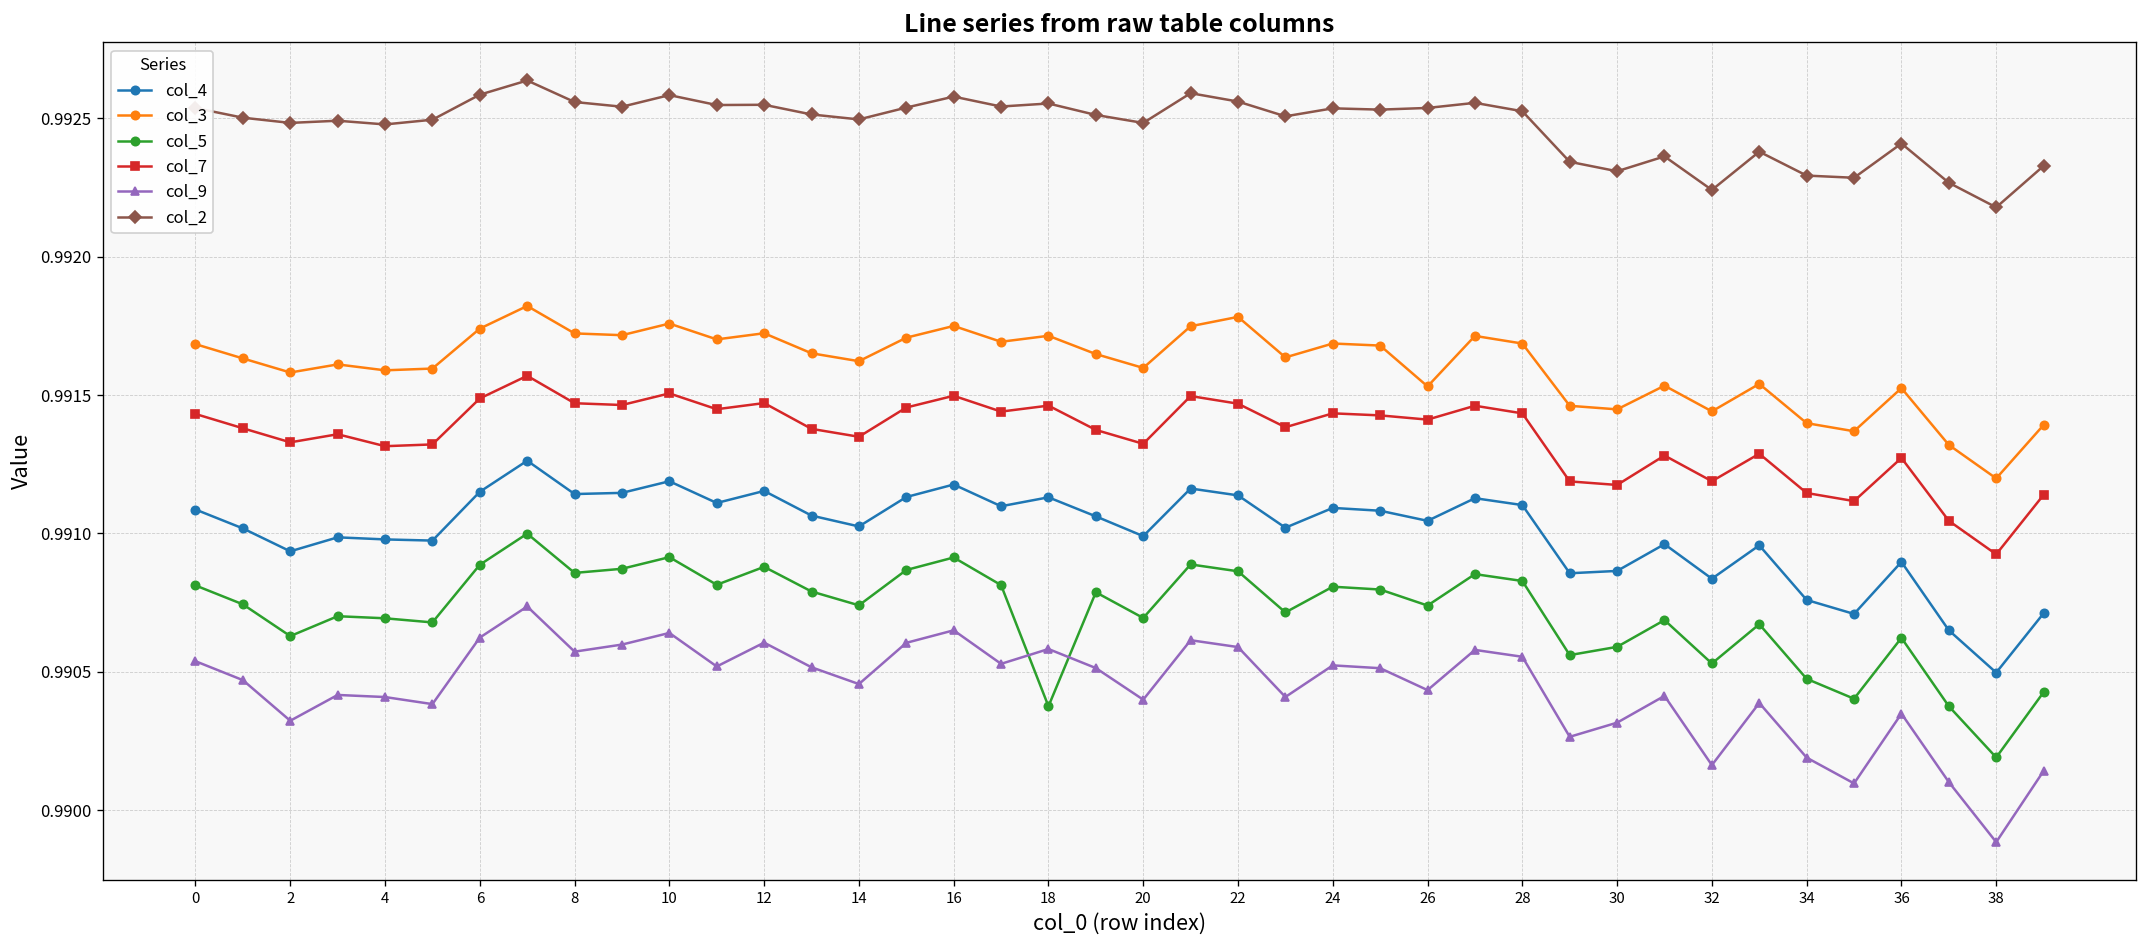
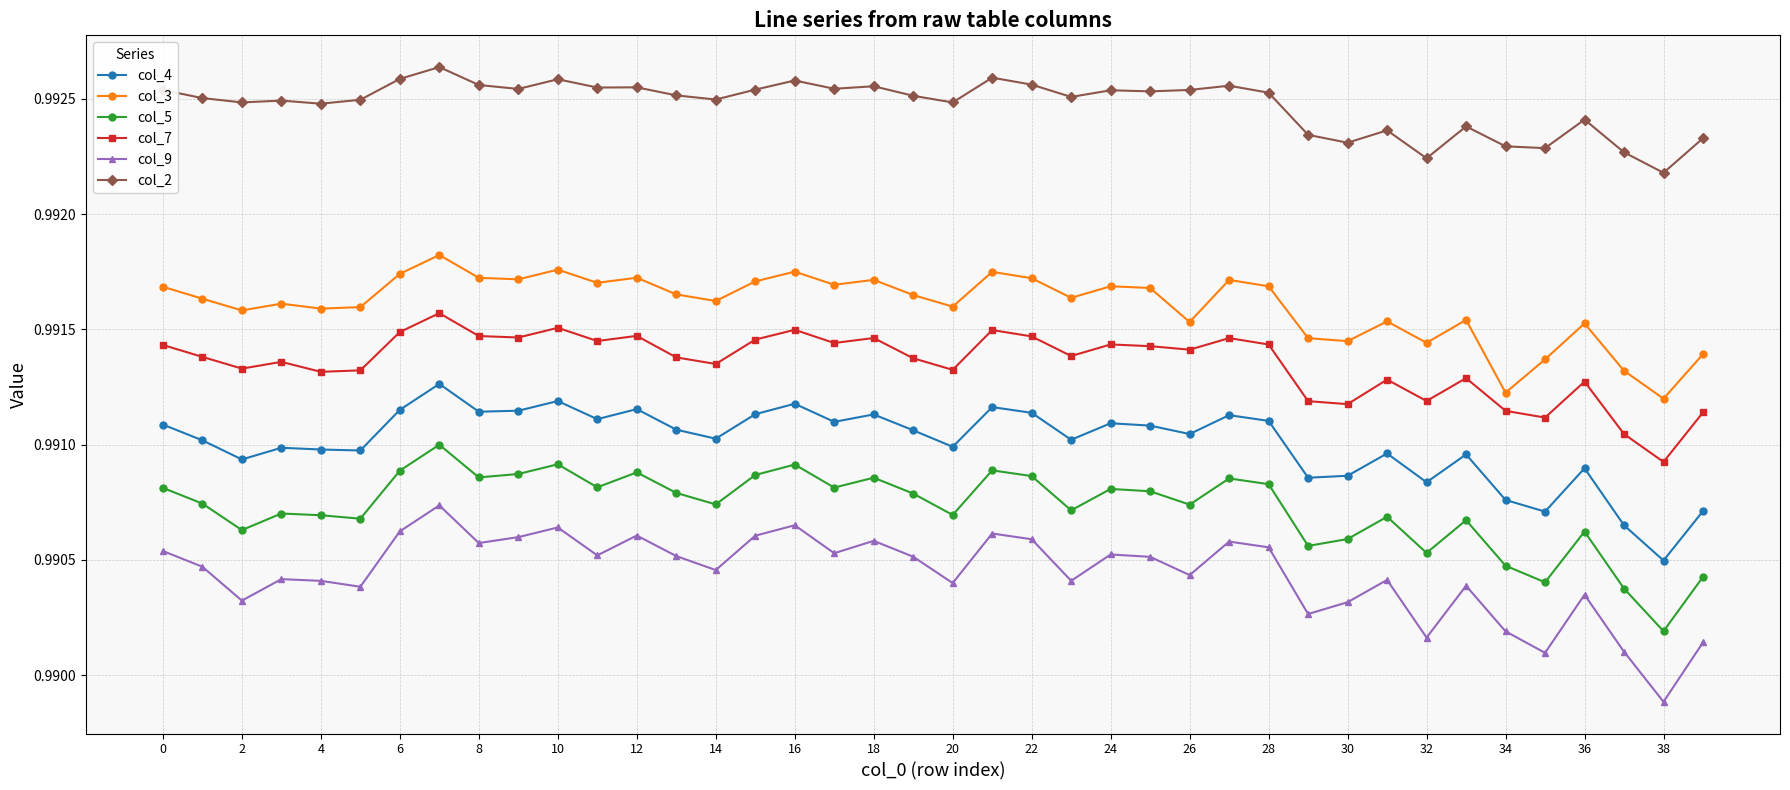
col_5, 18: 0.99038 -> 0.99086
col_3, 22: 0.99178 -> 0.99172
col_3, 34: 0.99140 -> 0.99122
